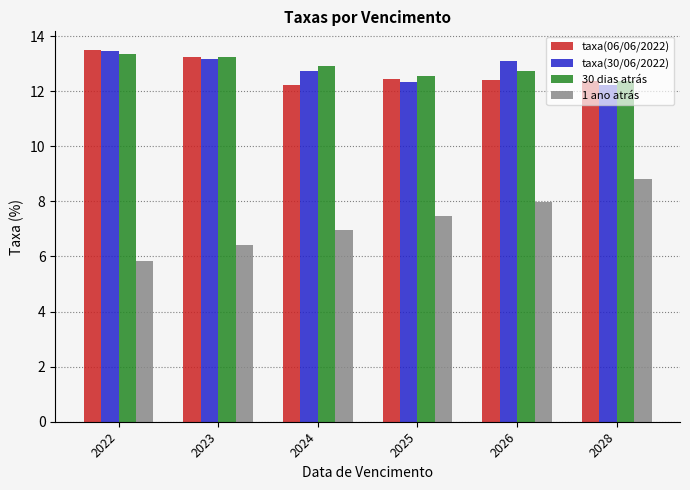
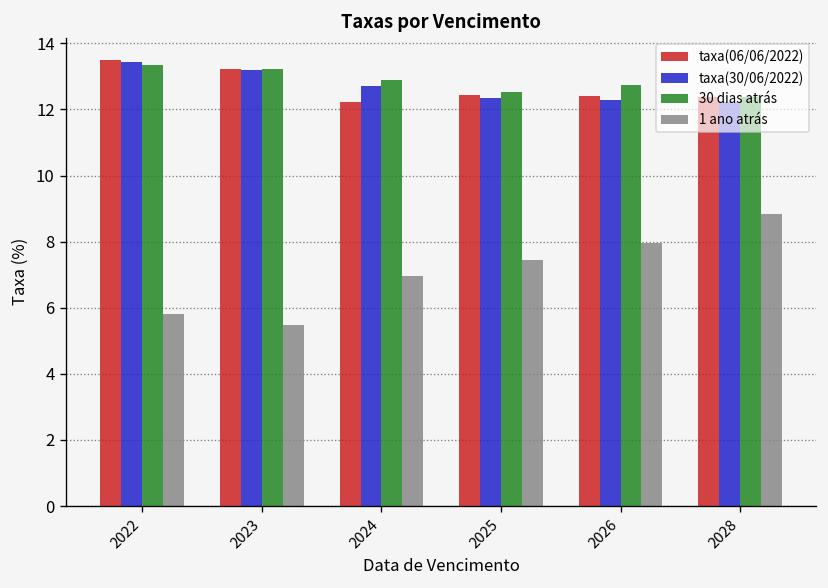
1 ano atrás, 2023: 6.4 -> 5.5
taxa(30/06/2022), 2026: 13.1 -> 12.3
